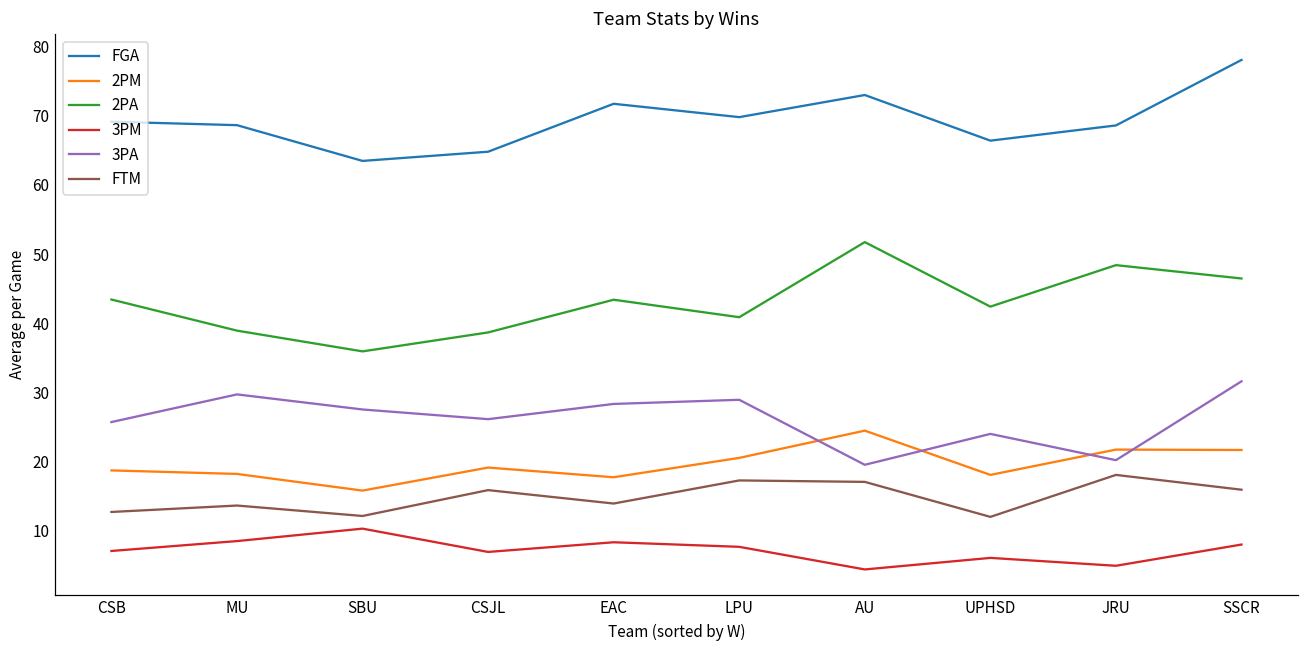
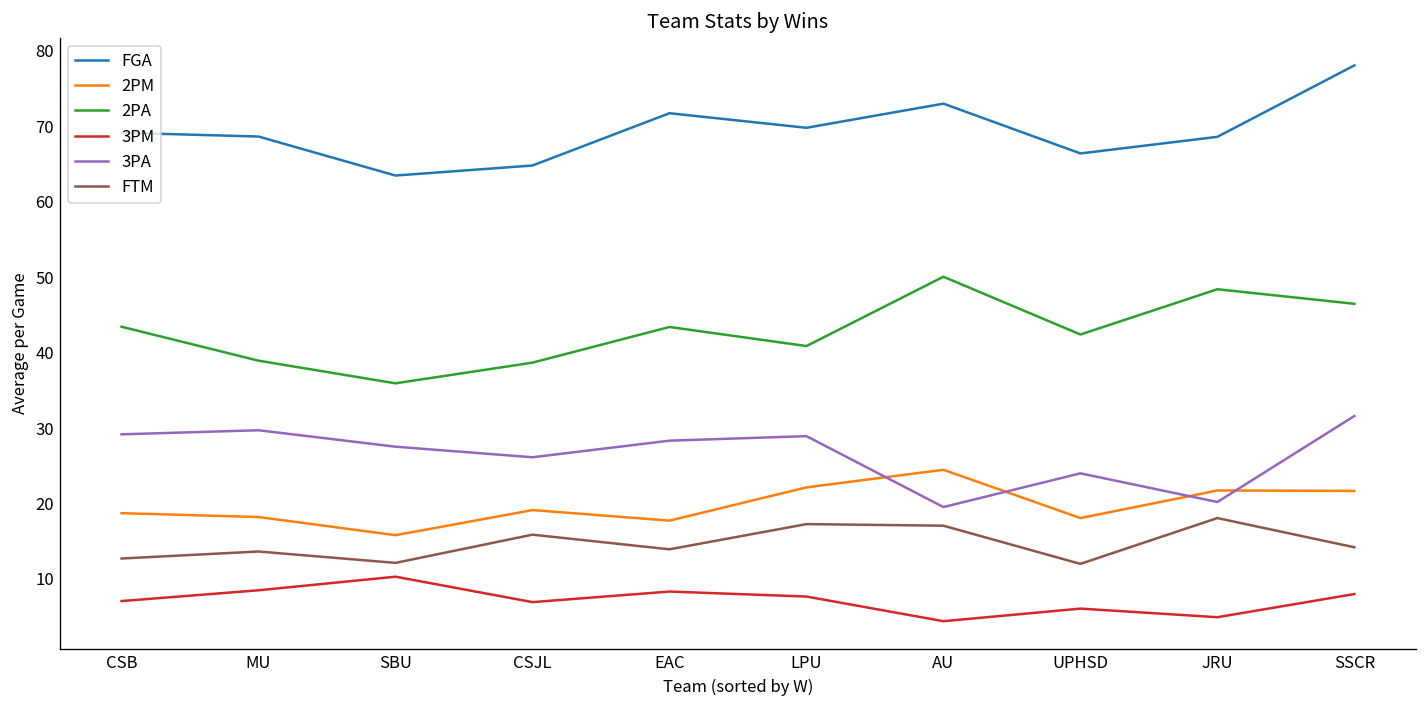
3PA, CSB: 26 -> 29
2PM, LPU: 21 -> 22
2PA, AU: 52 -> 50
FTM, SSCR: 16 -> 14
